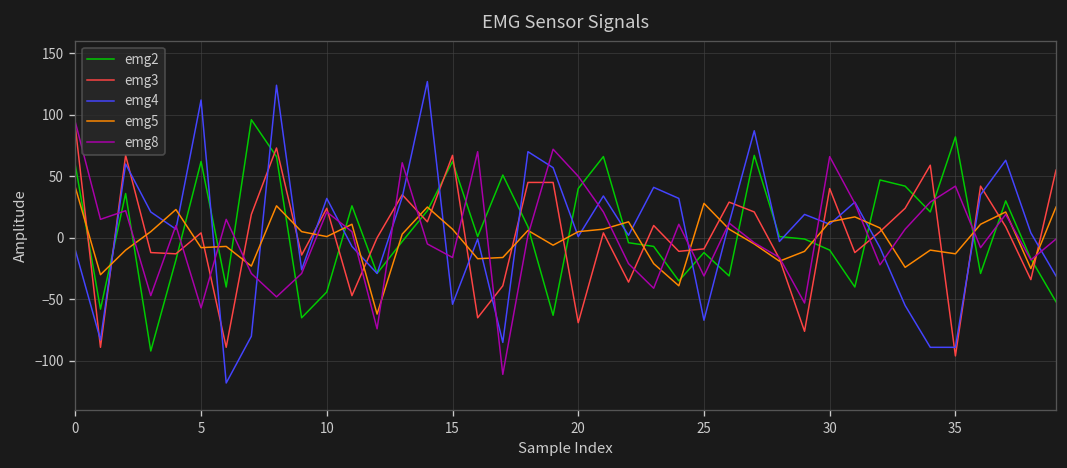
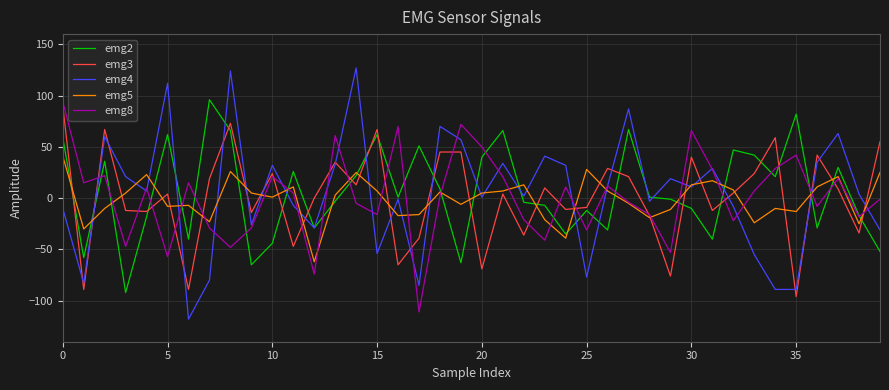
emg4, 25: -67 -> -77
